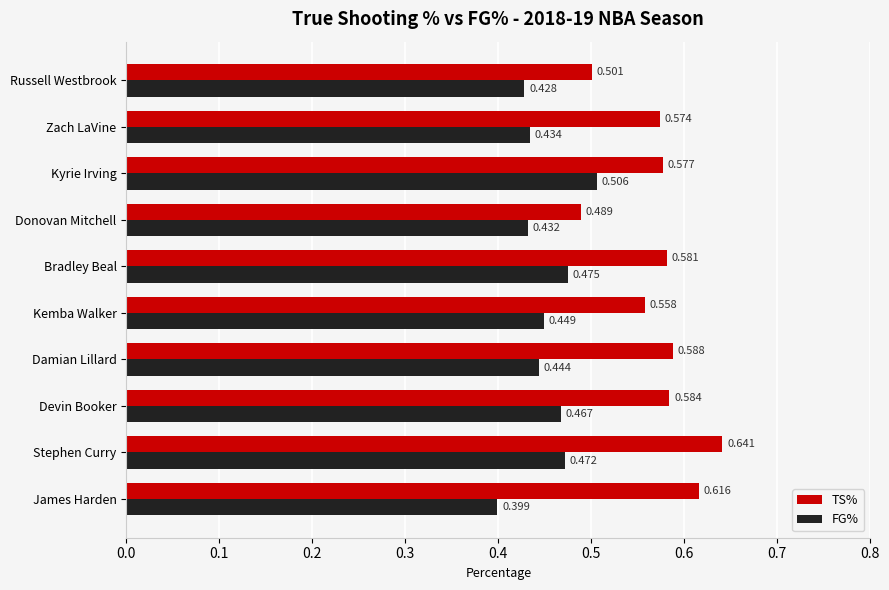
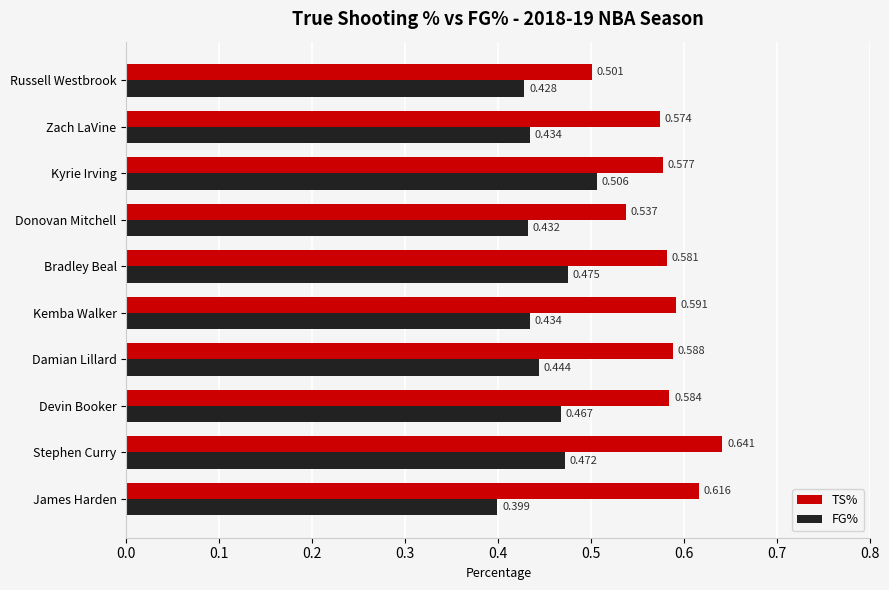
TS%, Donovan Mitchell: 0.489 -> 0.537
TS%, Kemba Walker: 0.558 -> 0.591
FG%, Kemba Walker: 0.449 -> 0.434
